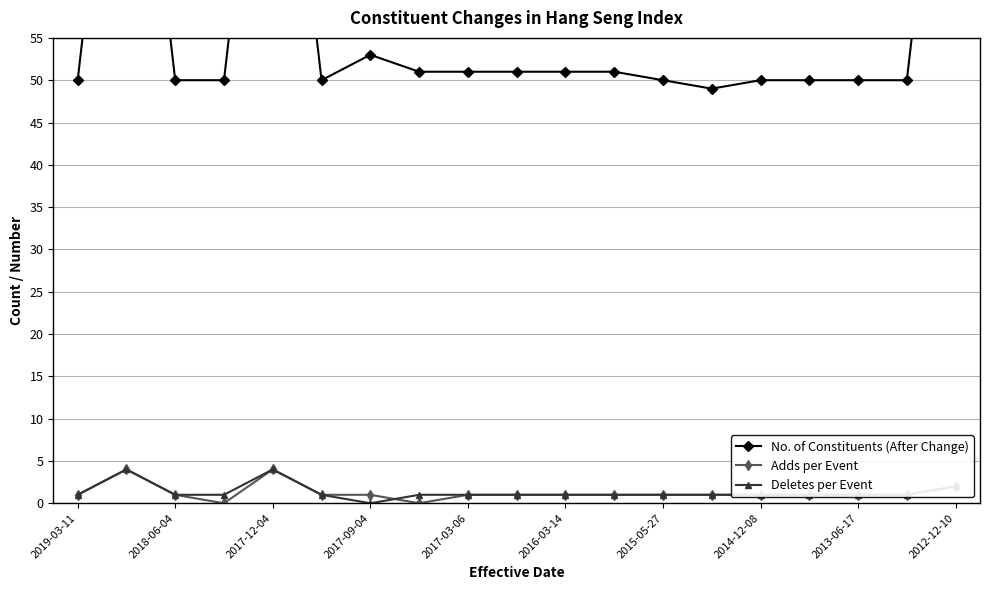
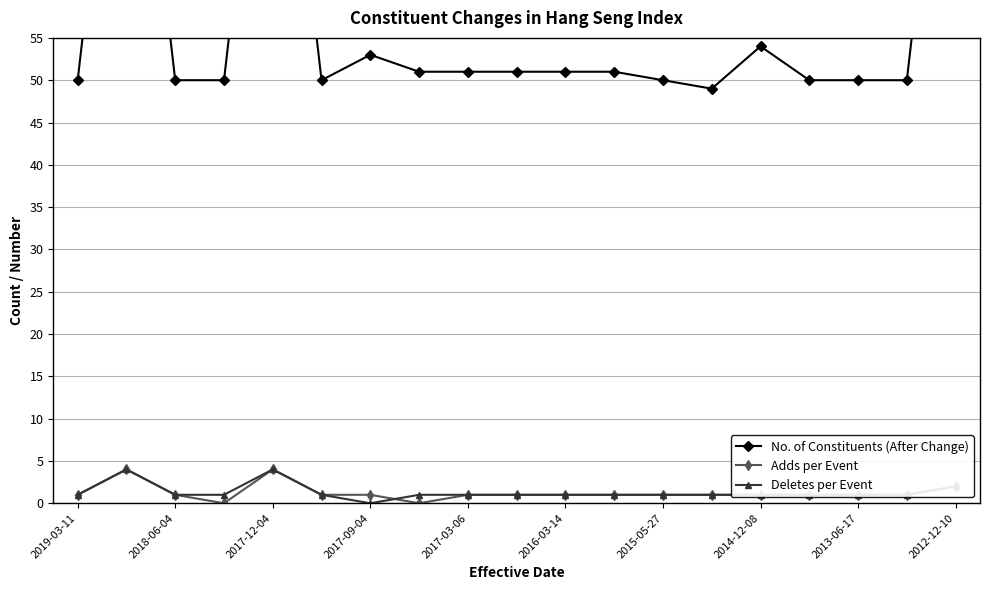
No. of Constituents (After Change), 2014-12-08: 50 -> 54
